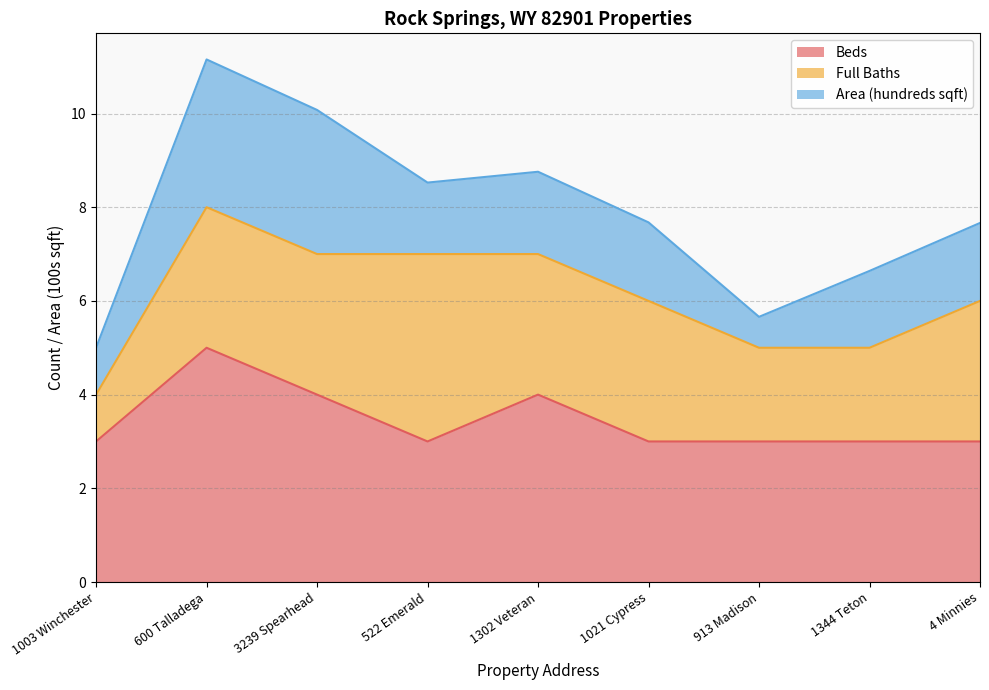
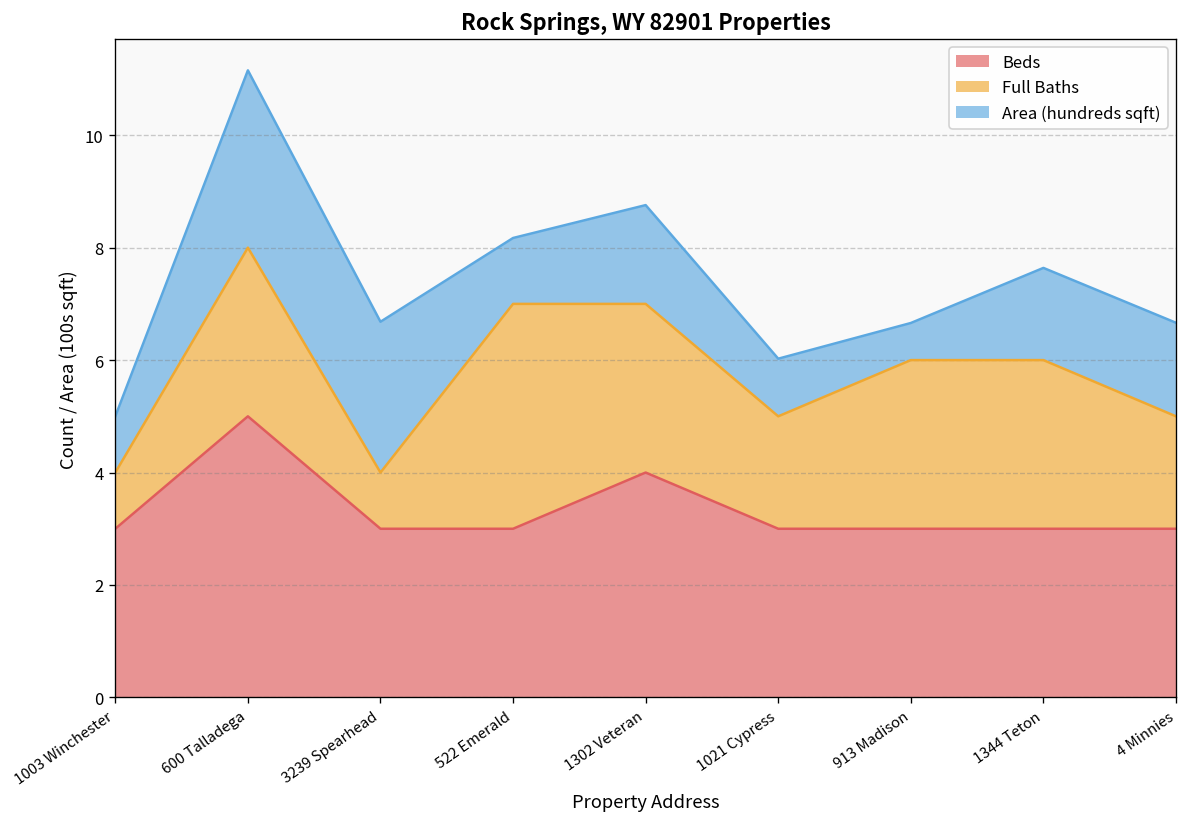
Beds, 3239 Spearhead: 4 -> 3
Full Baths, 3239 Spearhead: 3 -> 1
Area (hundreds sqft), 3239 Spearhead: 3.1 -> 2.7
Area (hundreds sqft), 522 Emerald: 1.5 -> 1.2
Full Baths, 1021 Cypress: 3 -> 2
Area (hundreds sqft), 1021 Cypress: 1.7 -> 1.0
Full Baths, 913 Madison: 2 -> 3
Full Baths, 1344 Teton: 2 -> 3
Full Baths, 4 Minnies: 3 -> 2
